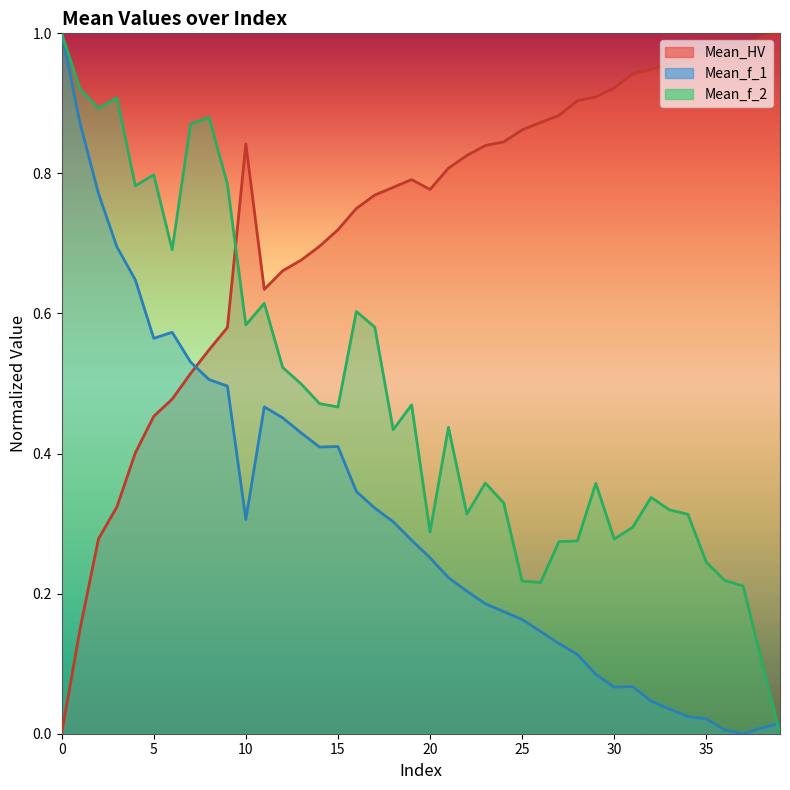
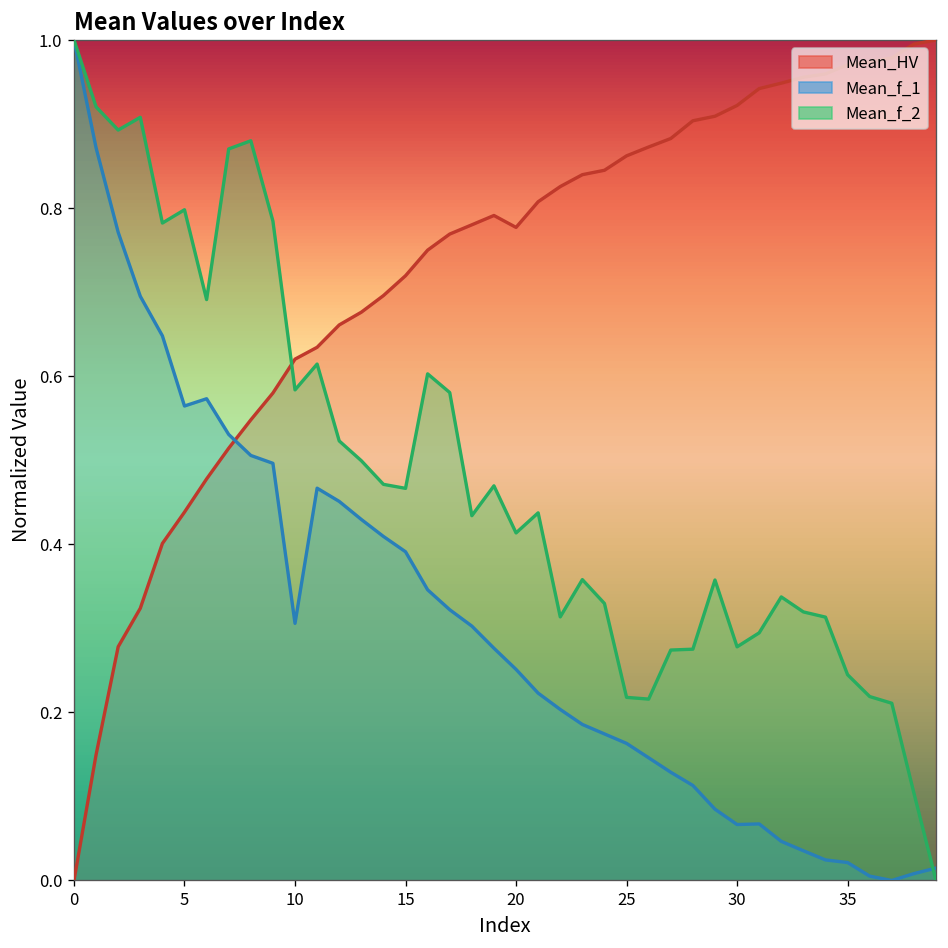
Mean_HV, 5: 0.45 -> 0.44
Mean_HV, 10: 0.84 -> 0.62
Mean_f_1, 15: 0.41 -> 0.39
Mean_f_2, 20: 0.29 -> 0.41
